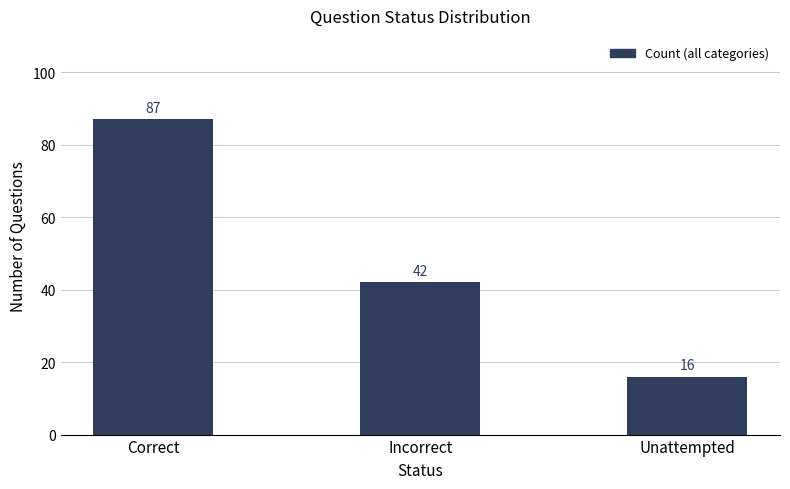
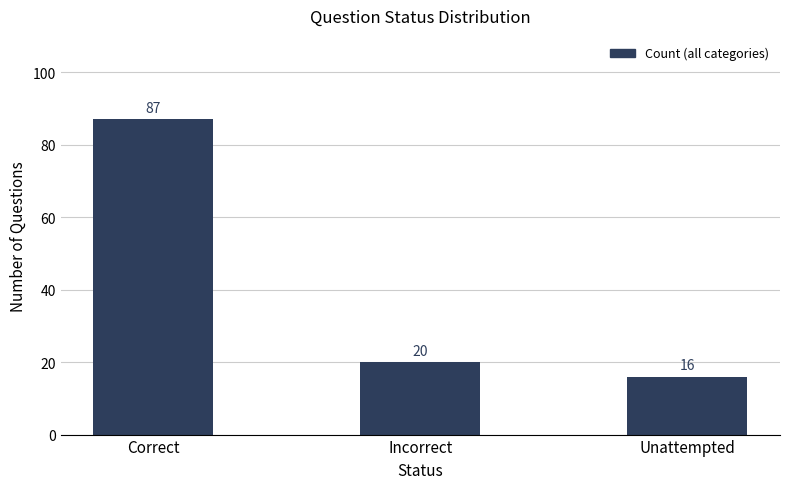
Incorrect: 42 -> 20
